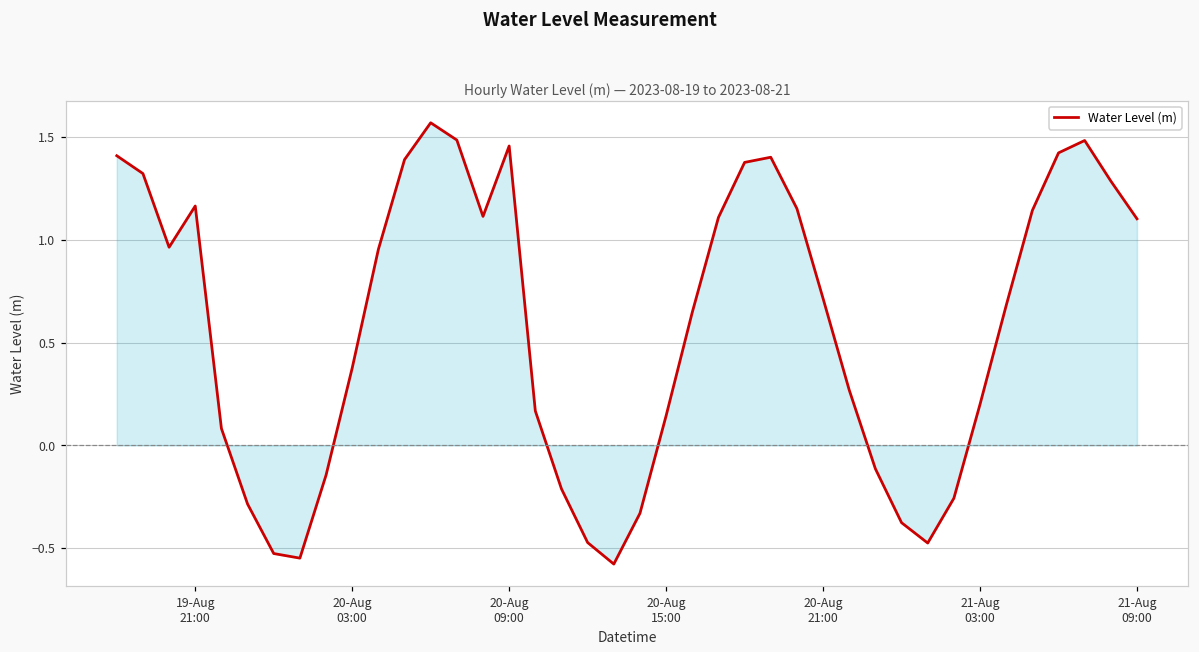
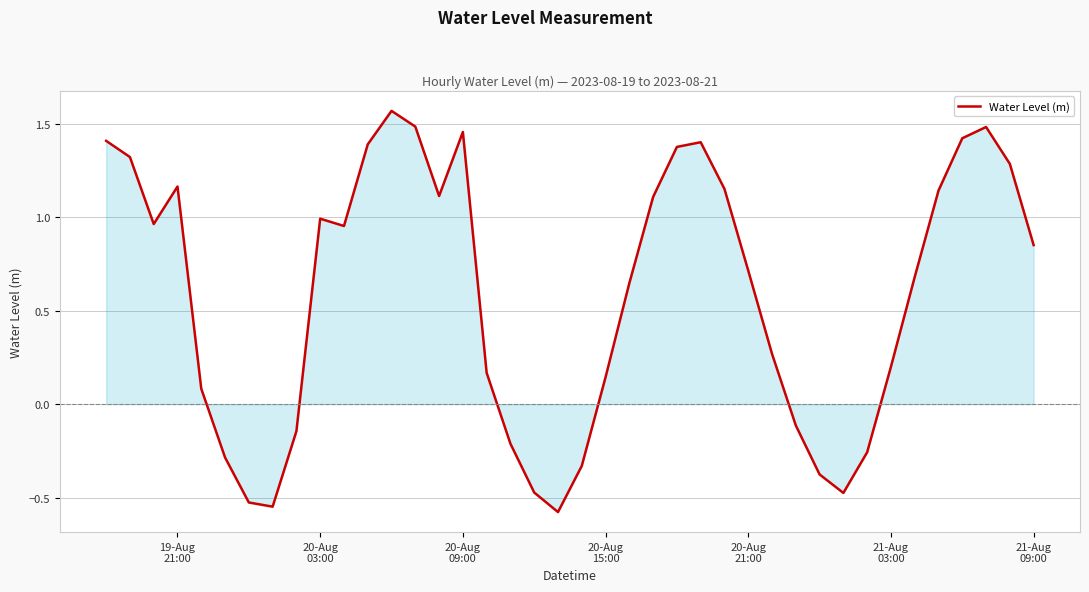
Water Level (m), 20-Aug 03:00: 0.38 -> 0.99
Water Level (m), 21-Aug 09:00: 1.10 -> 0.85
